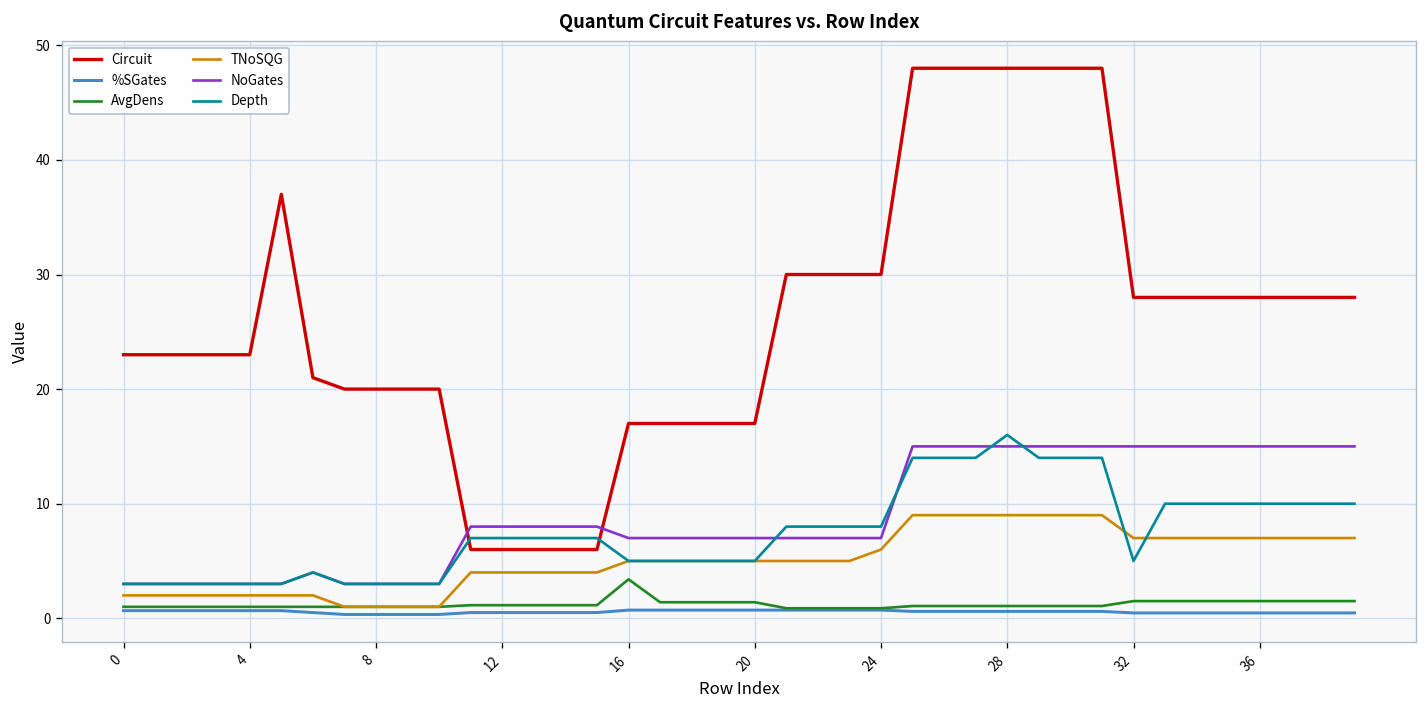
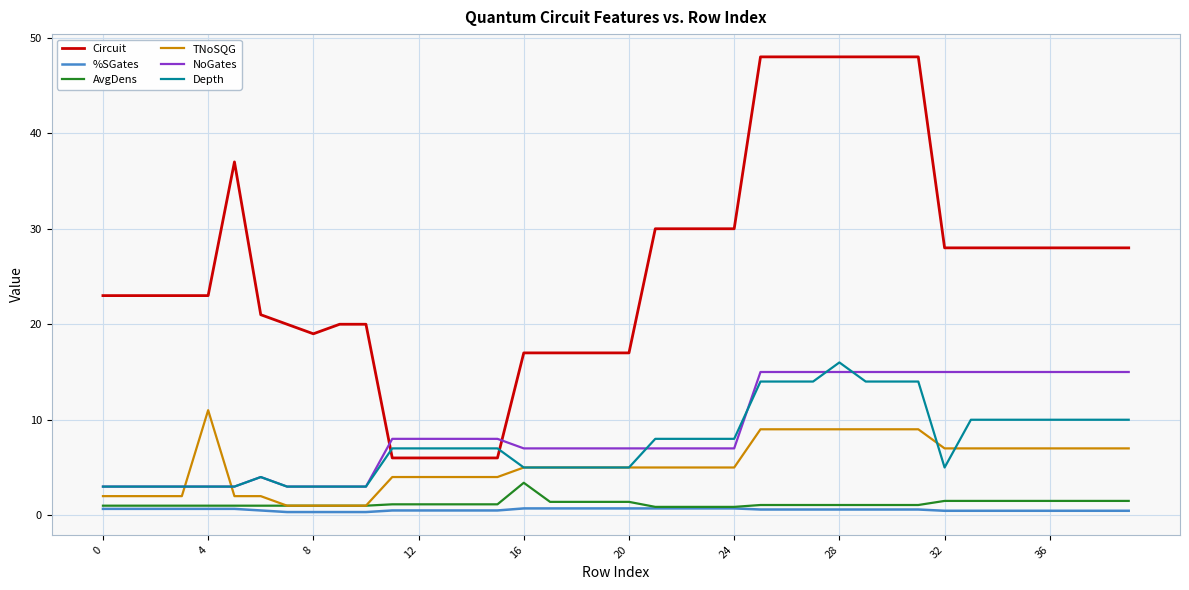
TNoSQG, 4: 2 -> 11
Circuit, 8: 20 -> 19
TNoSQG, 24: 6 -> 5
